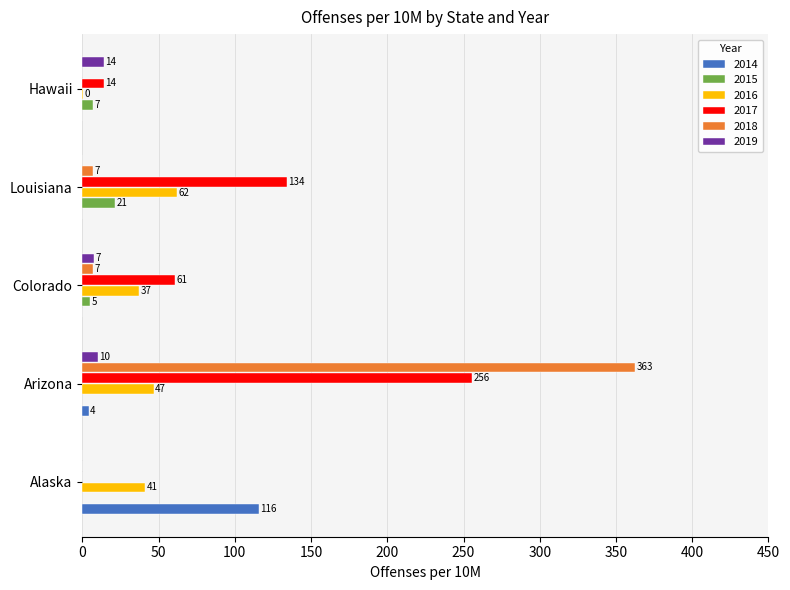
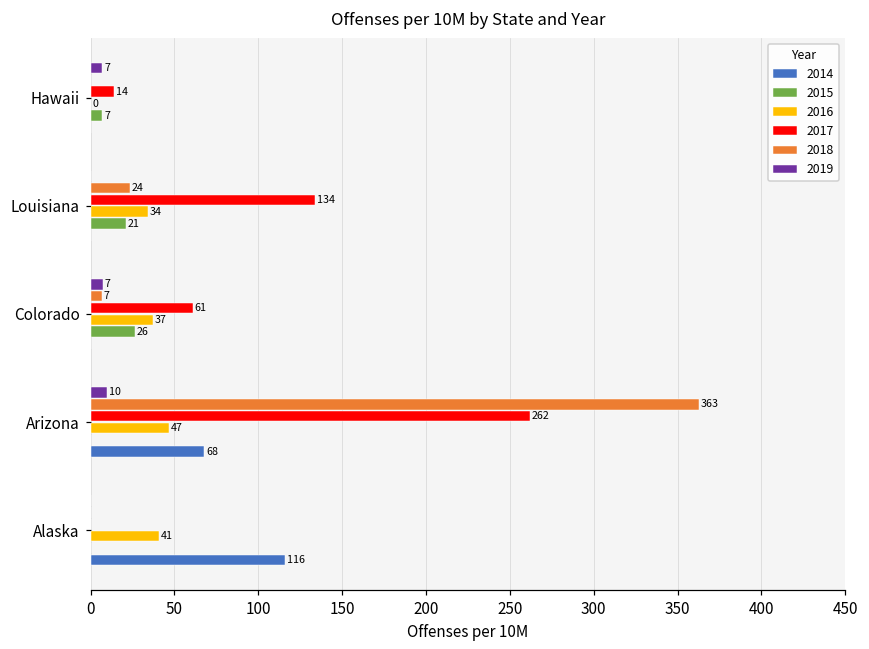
2019, Hawaii: 14 -> 7
2018, Louisiana: 7 -> 24
2016, Louisiana: 62 -> 34
2015, Colorado: 5 -> 26
2017, Arizona: 256 -> 262
2014, Arizona: 4 -> 68
